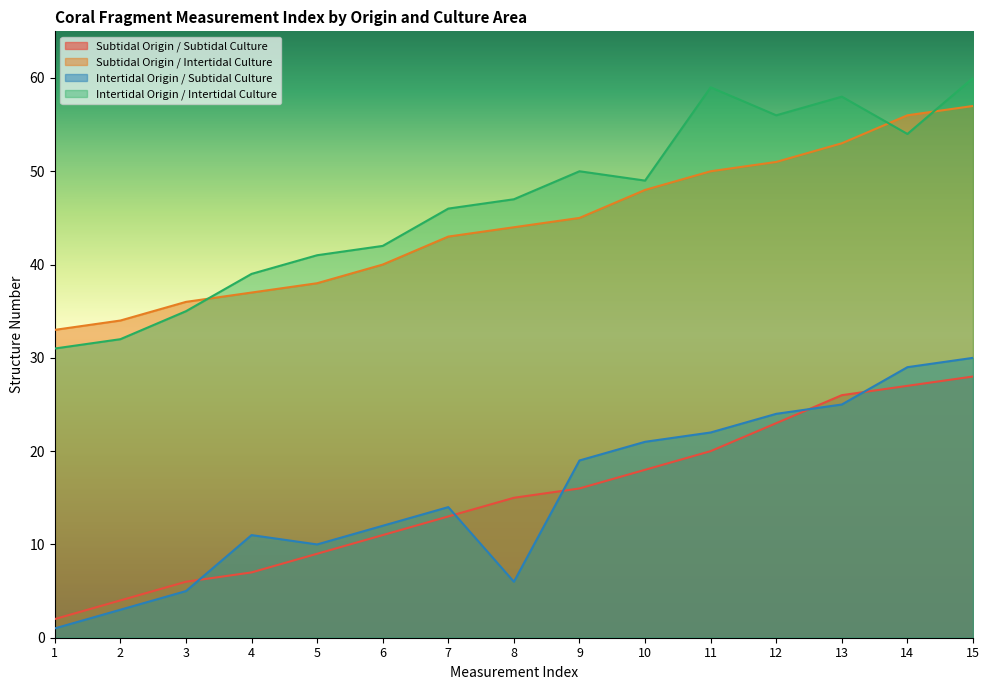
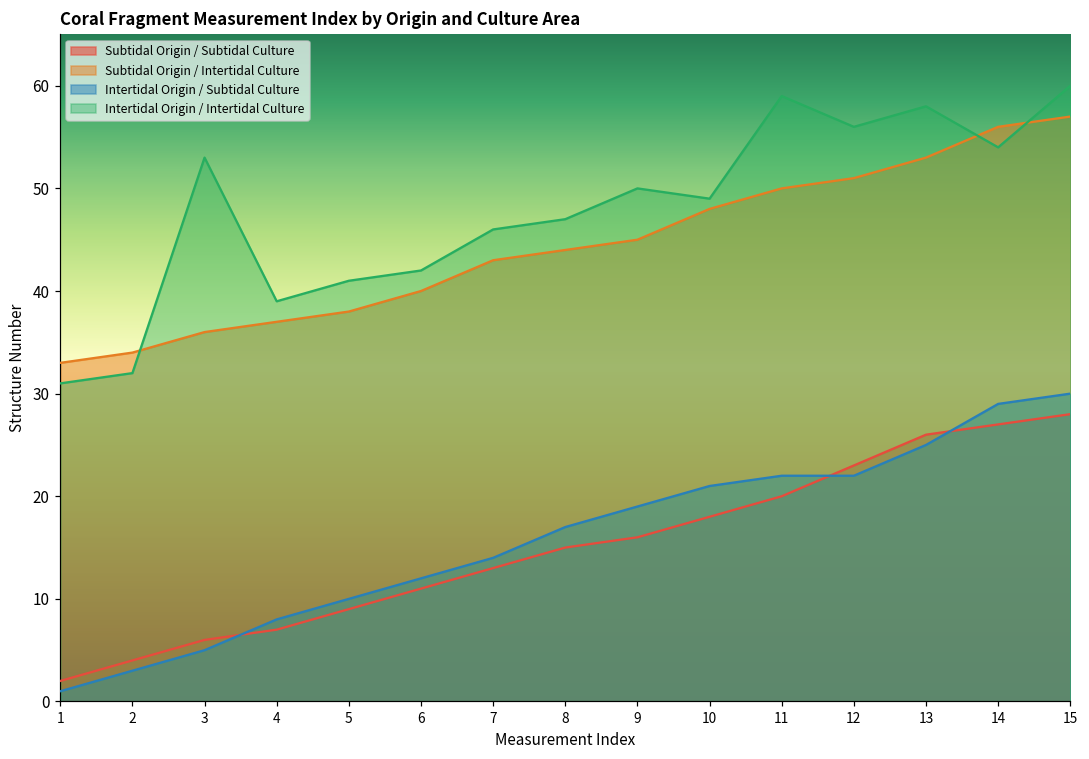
Intertidal Origin / Intertidal Culture, 3: 35 -> 53
Intertidal Origin / Subtidal Culture, 4: 11 -> 8
Intertidal Origin / Subtidal Culture, 8: 6 -> 17
Intertidal Origin / Subtidal Culture, 12: 24 -> 22
